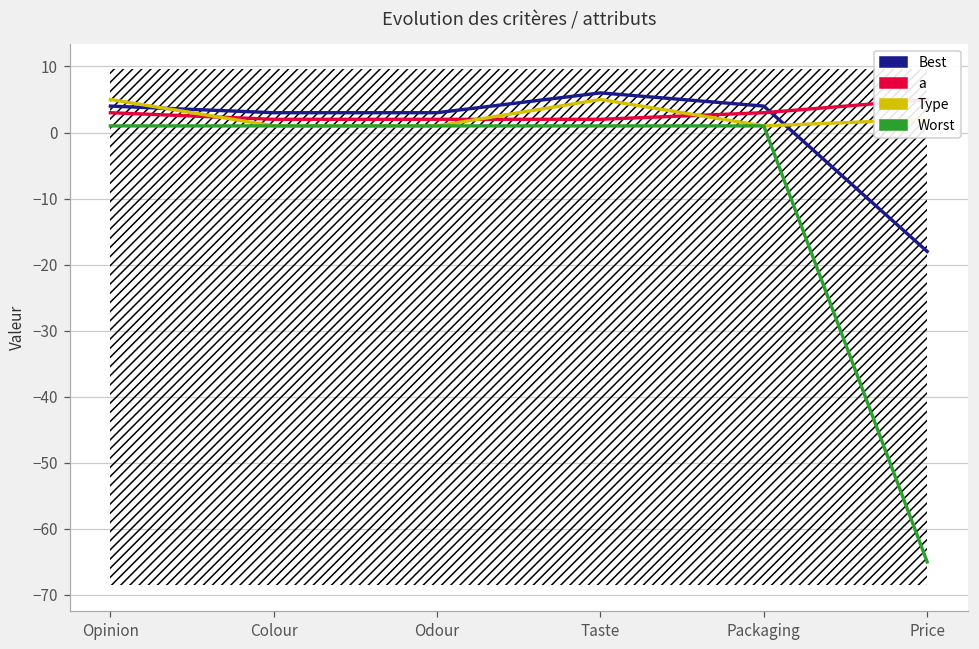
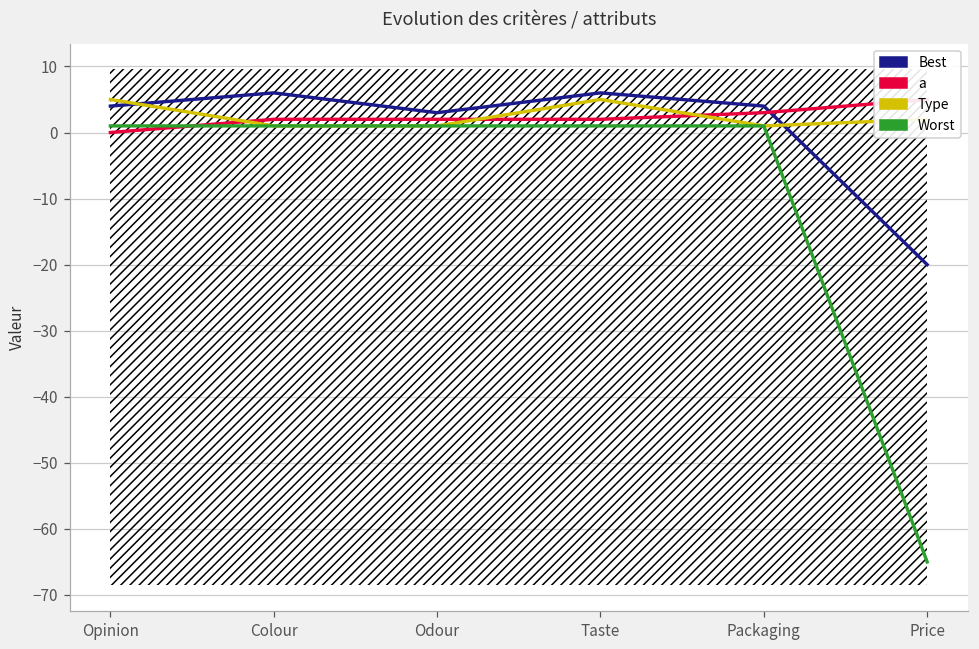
a, Opinion: 3 -> 0
Best, Colour: 3 -> 6
Best, Price: -18 -> -20
